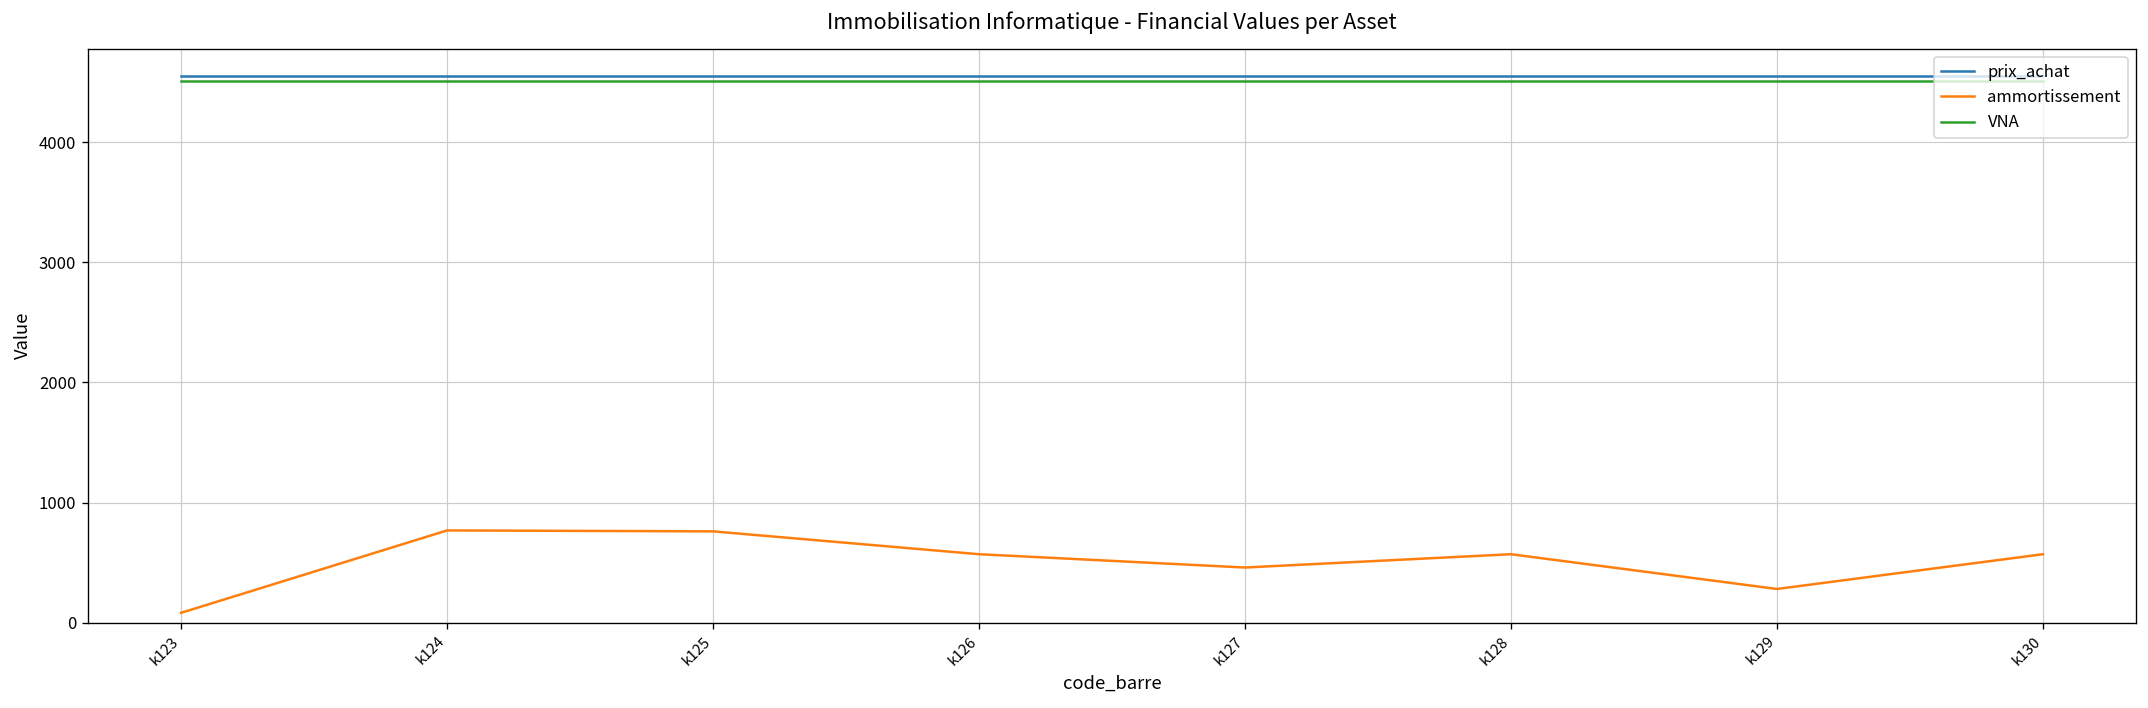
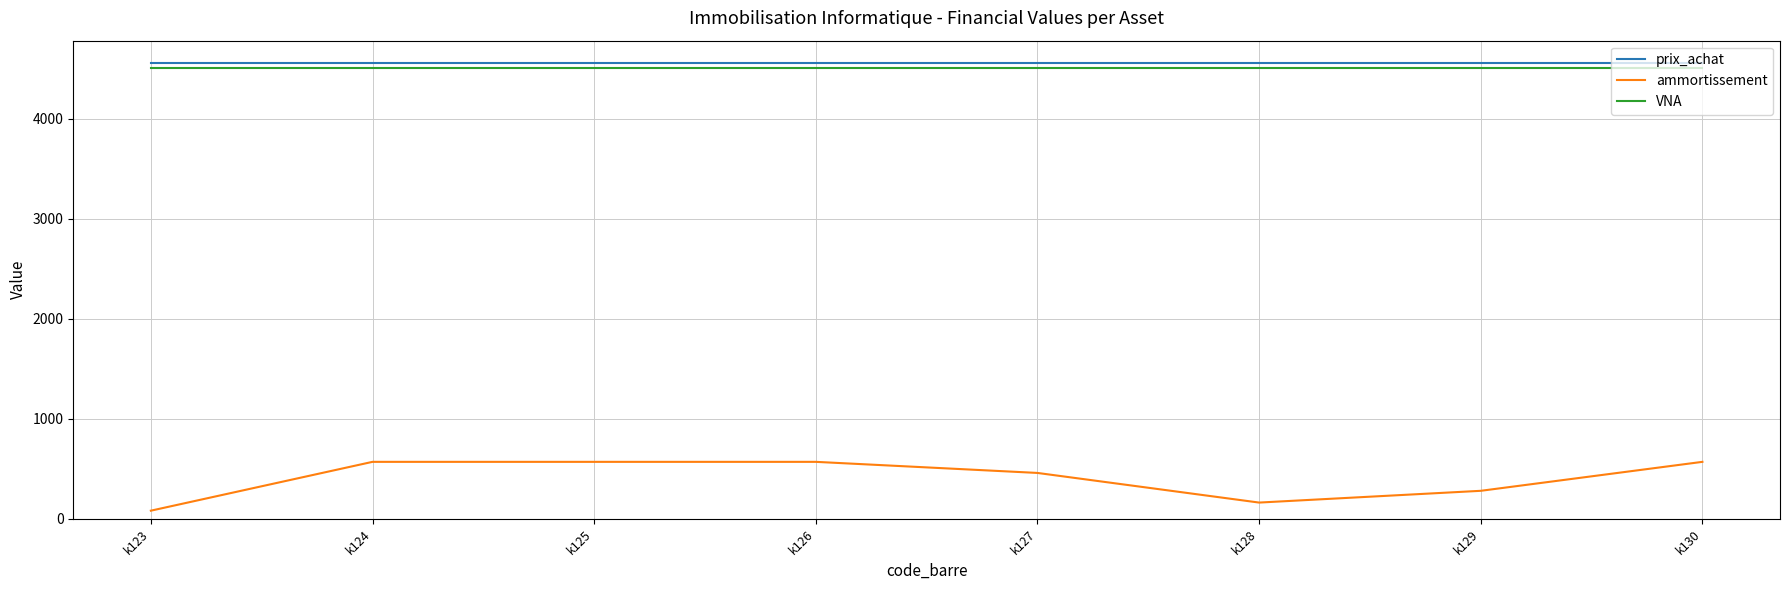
ammortissement, k124: 770 -> 570
ammortissement, k125: 760 -> 570
ammortissement, k128: 570 -> 160
